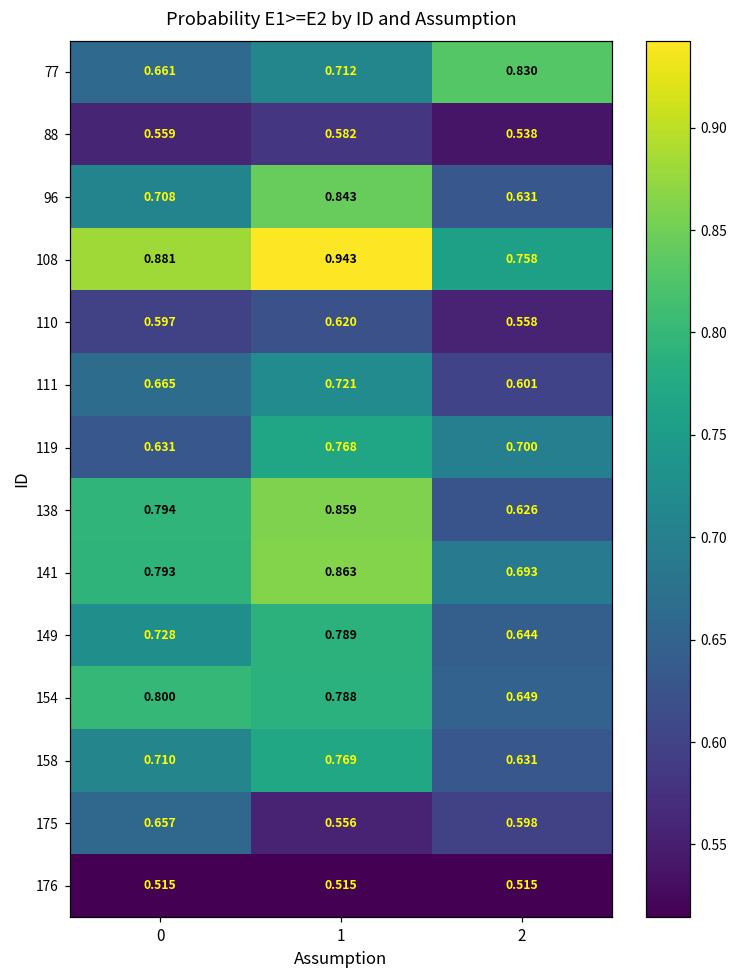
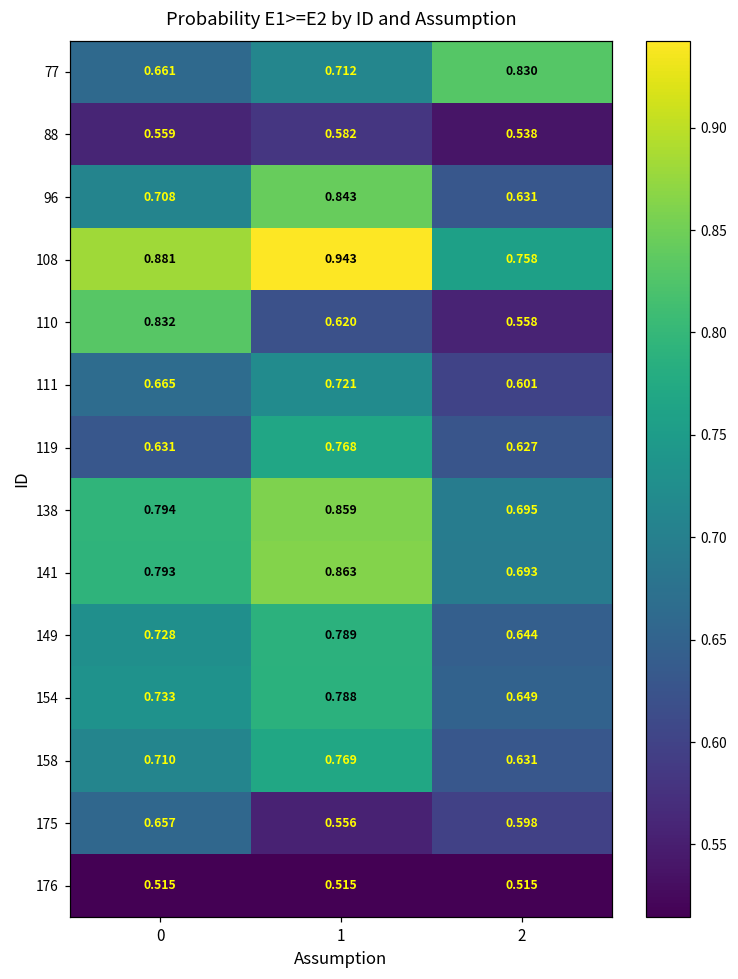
110, 0: 0.597 -> 0.832
119, 2: 0.700 -> 0.627
138, 2: 0.626 -> 0.695
154, 0: 0.800 -> 0.733
